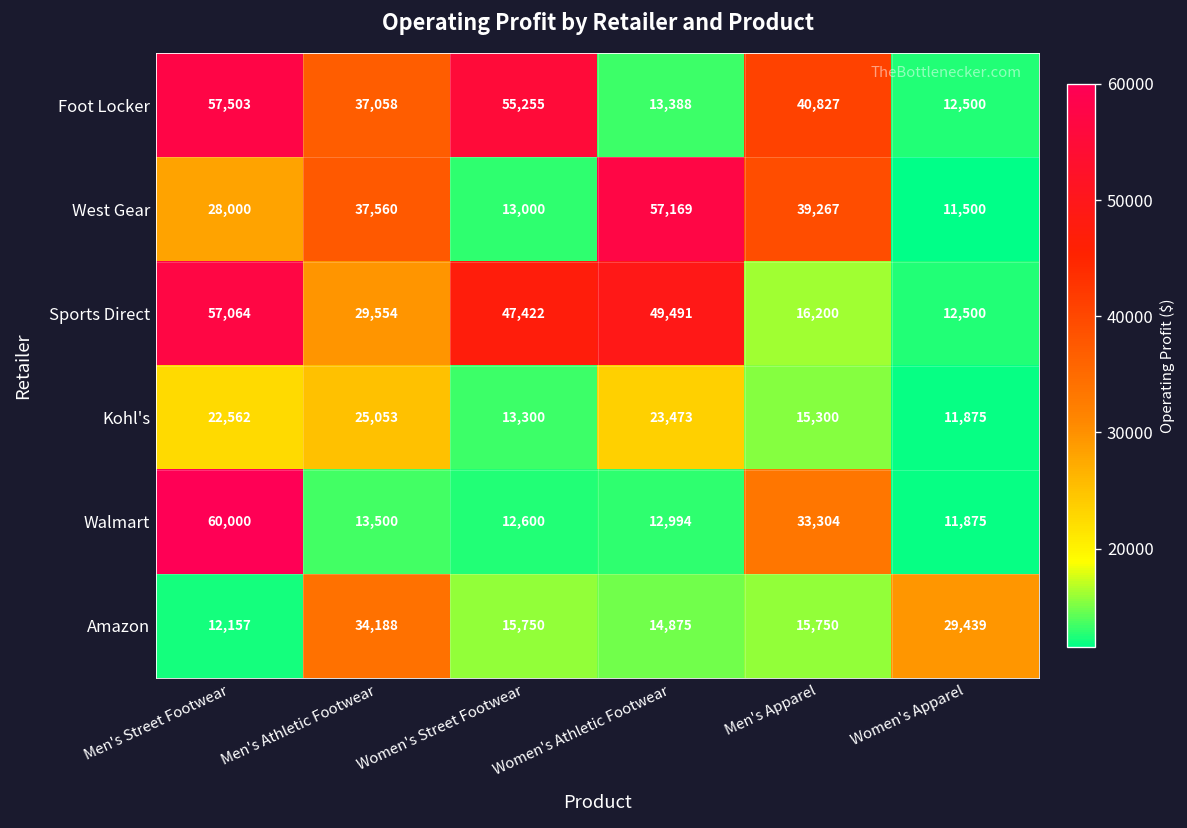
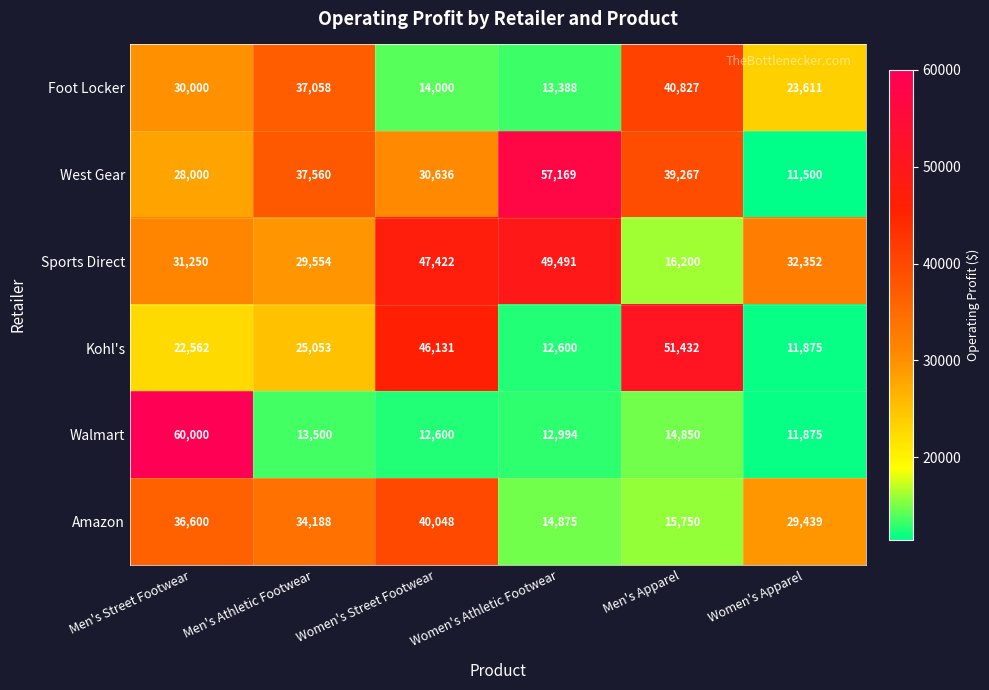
Foot Locker, Men's Street Footwear: 57,503 -> 30,000
Foot Locker, Women's Street Footwear: 55,255 -> 14,000
Foot Locker, Women's Apparel: 12,500 -> 23,611
West Gear, Women's Street Footwear: 13,000 -> 30,636
Sports Direct, Men's Street Footwear: 57,064 -> 31,250
Sports Direct, Women's Apparel: 12,500 -> 32,352
Kohl's, Women's Street Footwear: 13,300 -> 46,131
Kohl's, Women's Athletic Footwear: 23,473 -> 12,600
Kohl's, Men's Apparel: 15,300 -> 51,432
Walmart, Men's Apparel: 33,304 -> 14,850
Amazon, Men's Street Footwear: 12,157 -> 36,600
Amazon, Women's Street Footwear: 15,750 -> 40,048
